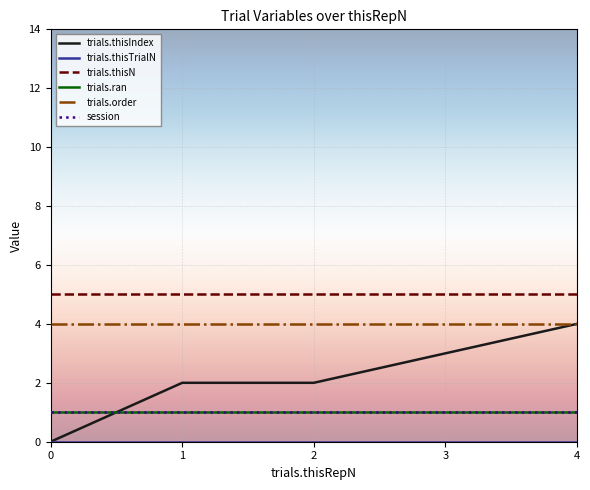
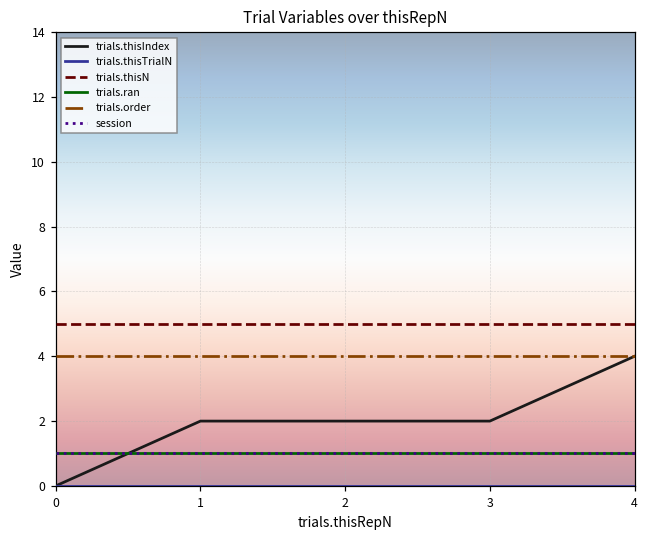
trials.thisIndex, 3: 3 -> 2
